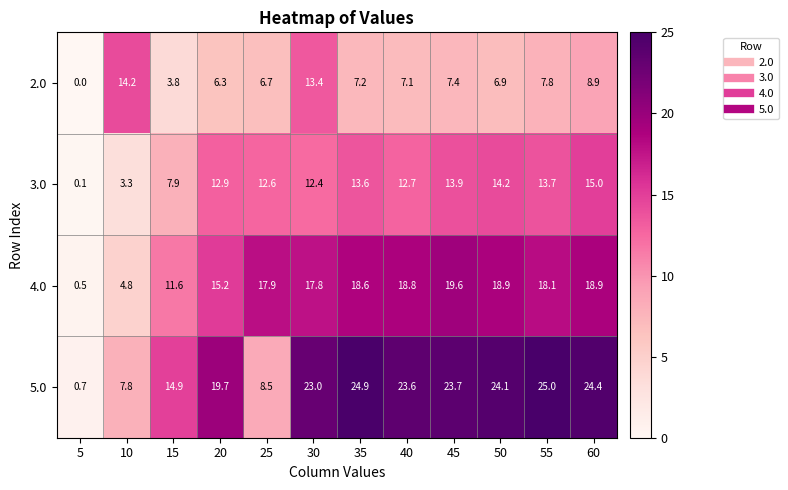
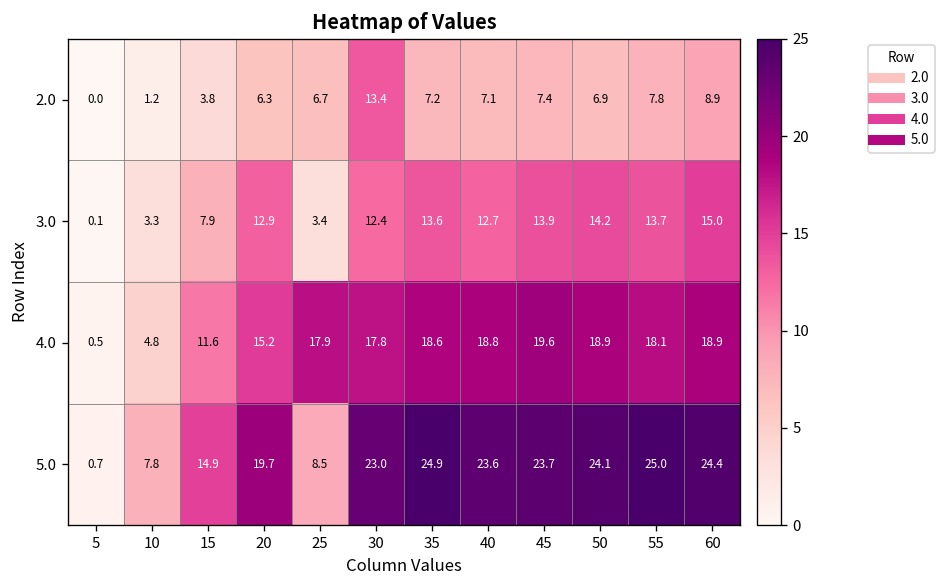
2.0, 10: 14.2 -> 1.2
3.0, 25: 12.6 -> 3.4
